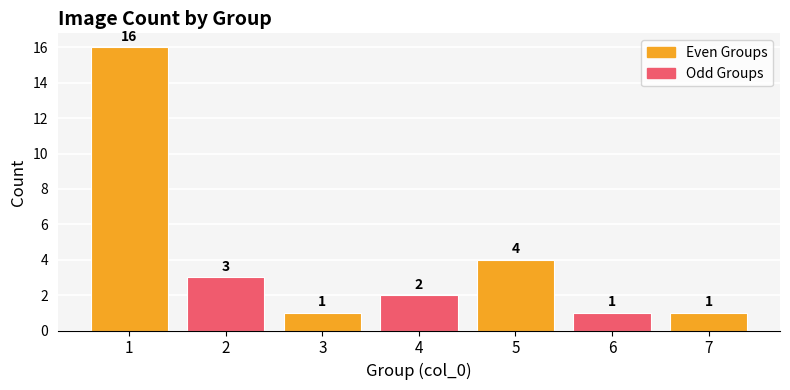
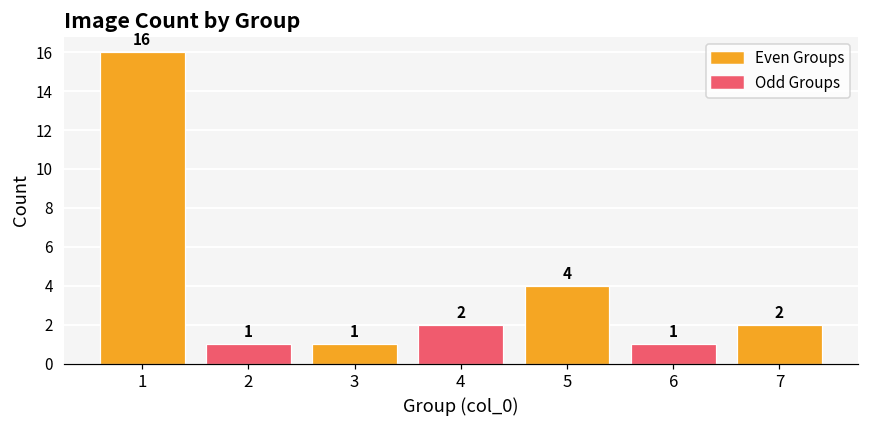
2: 3 -> 1
7: 1 -> 2
